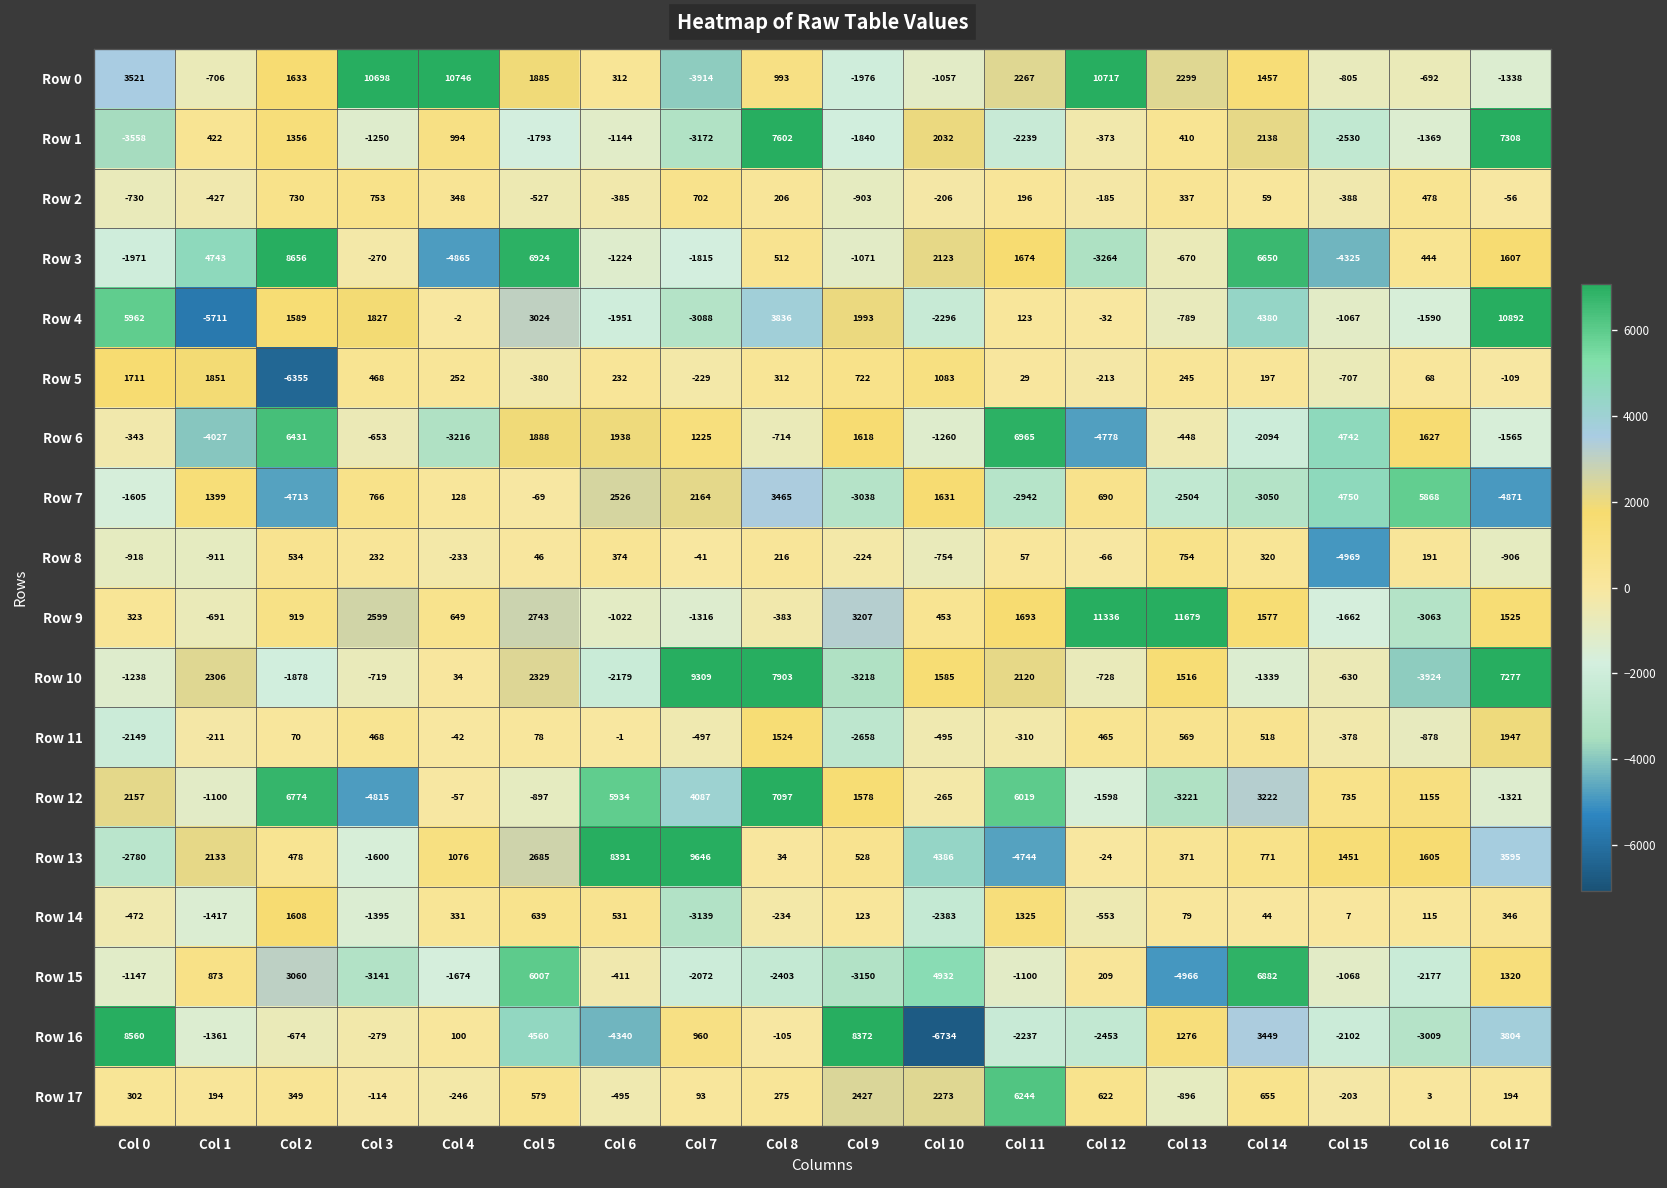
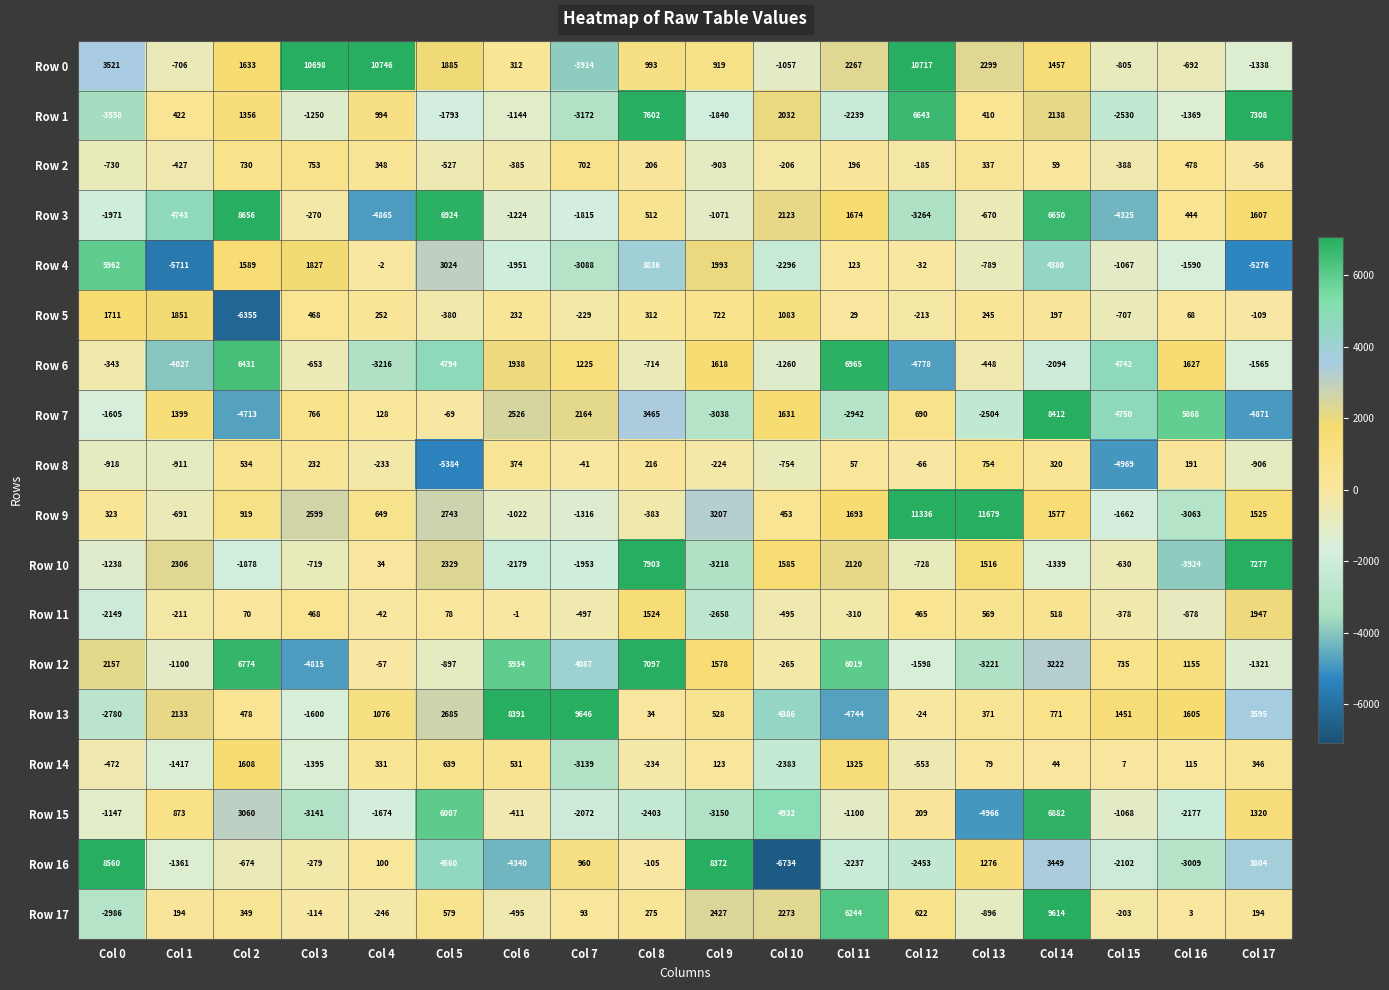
Row 0, Col 9: -1976 -> 919
Row 1, Col 12: -373 -> 6643
Row 4, Col 17: 10892 -> -5276
Row 6, Col 5: 1888 -> 4794
Row 7, Col 14: -3050 -> 8412
Row 8, Col 5: 46 -> -5384
Row 10, Col 7: 9309 -> -1953
Row 17, Col 0: 302 -> -2986
Row 17, Col 14: 655 -> 9614
